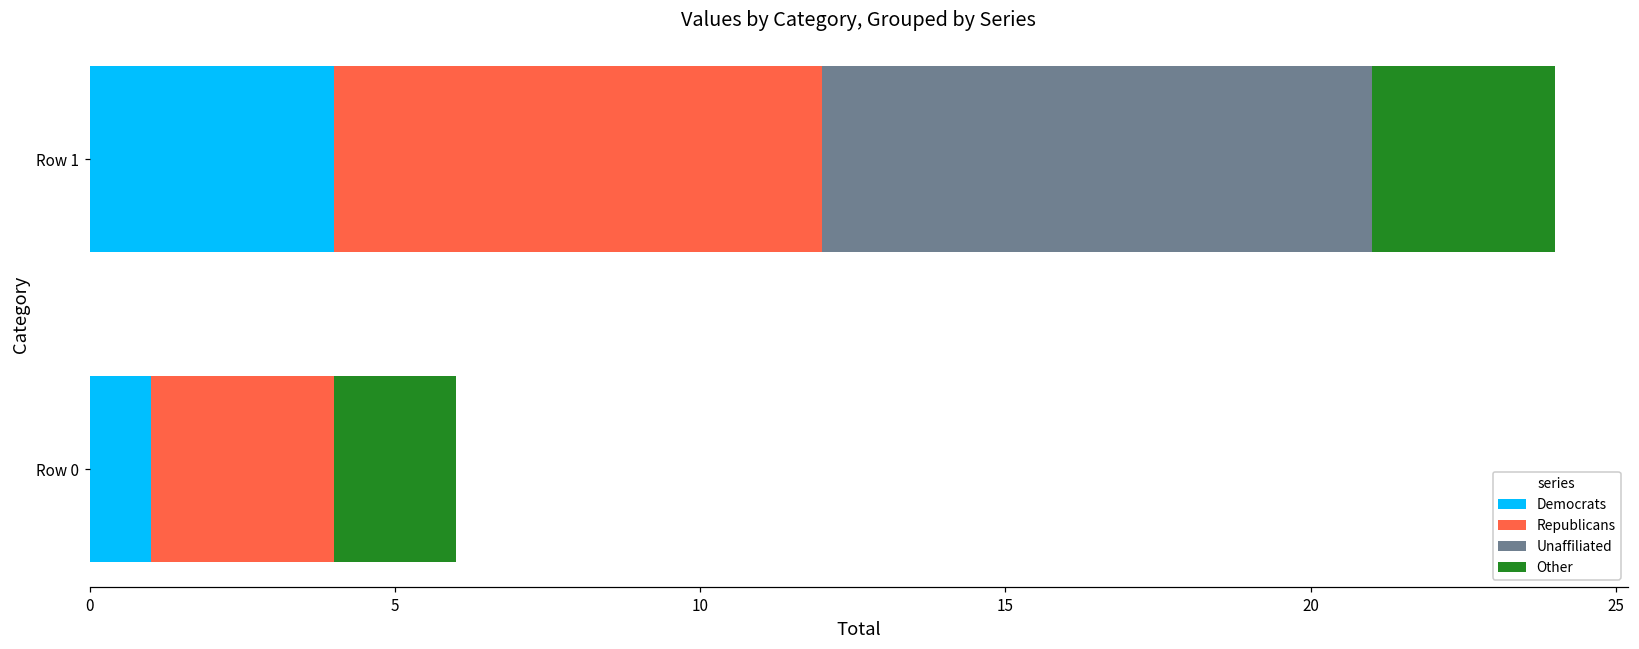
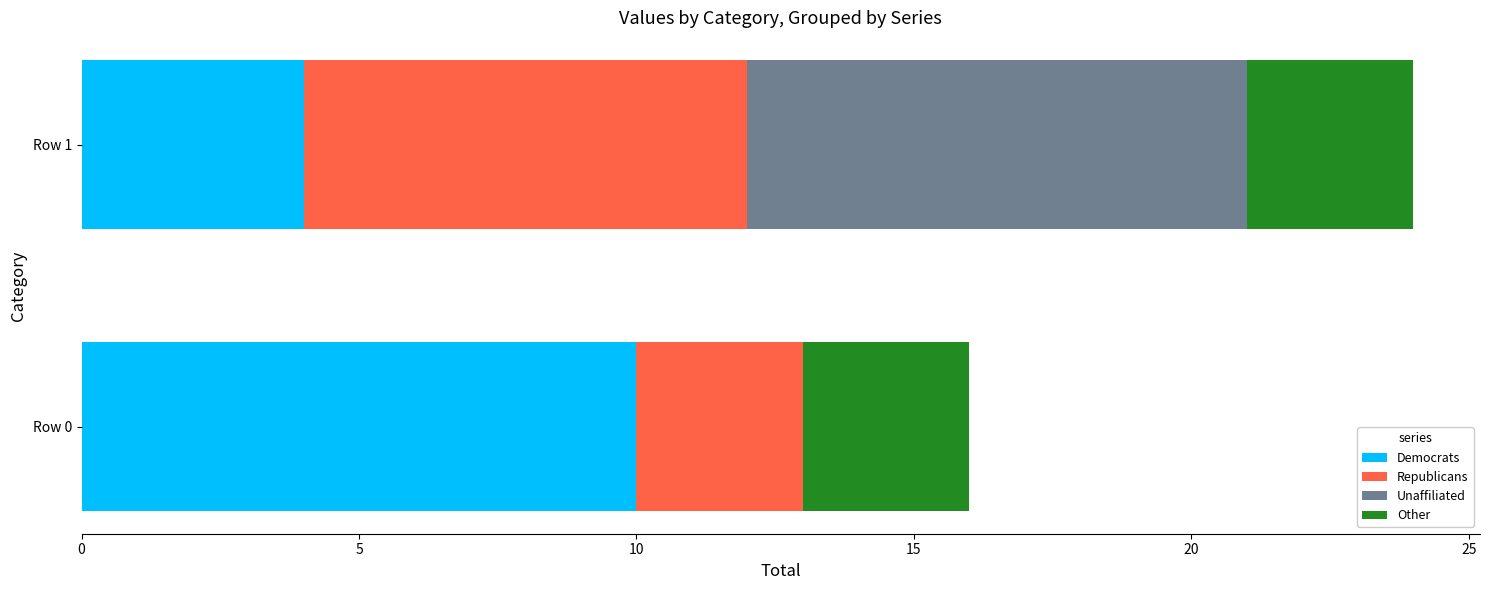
Democrats, Row 0: 1 -> 10
Other, Row 0: 2 -> 3
